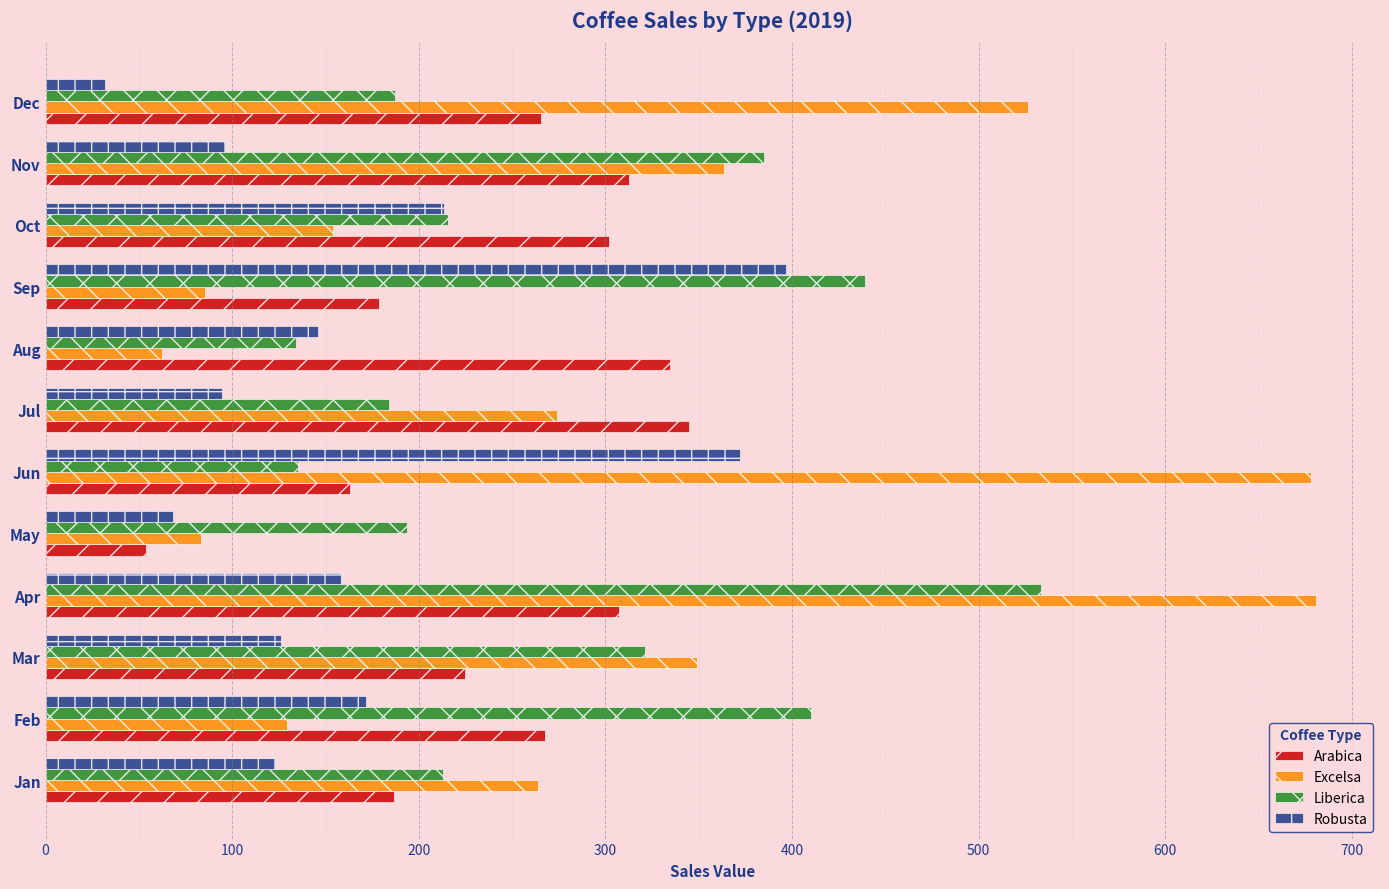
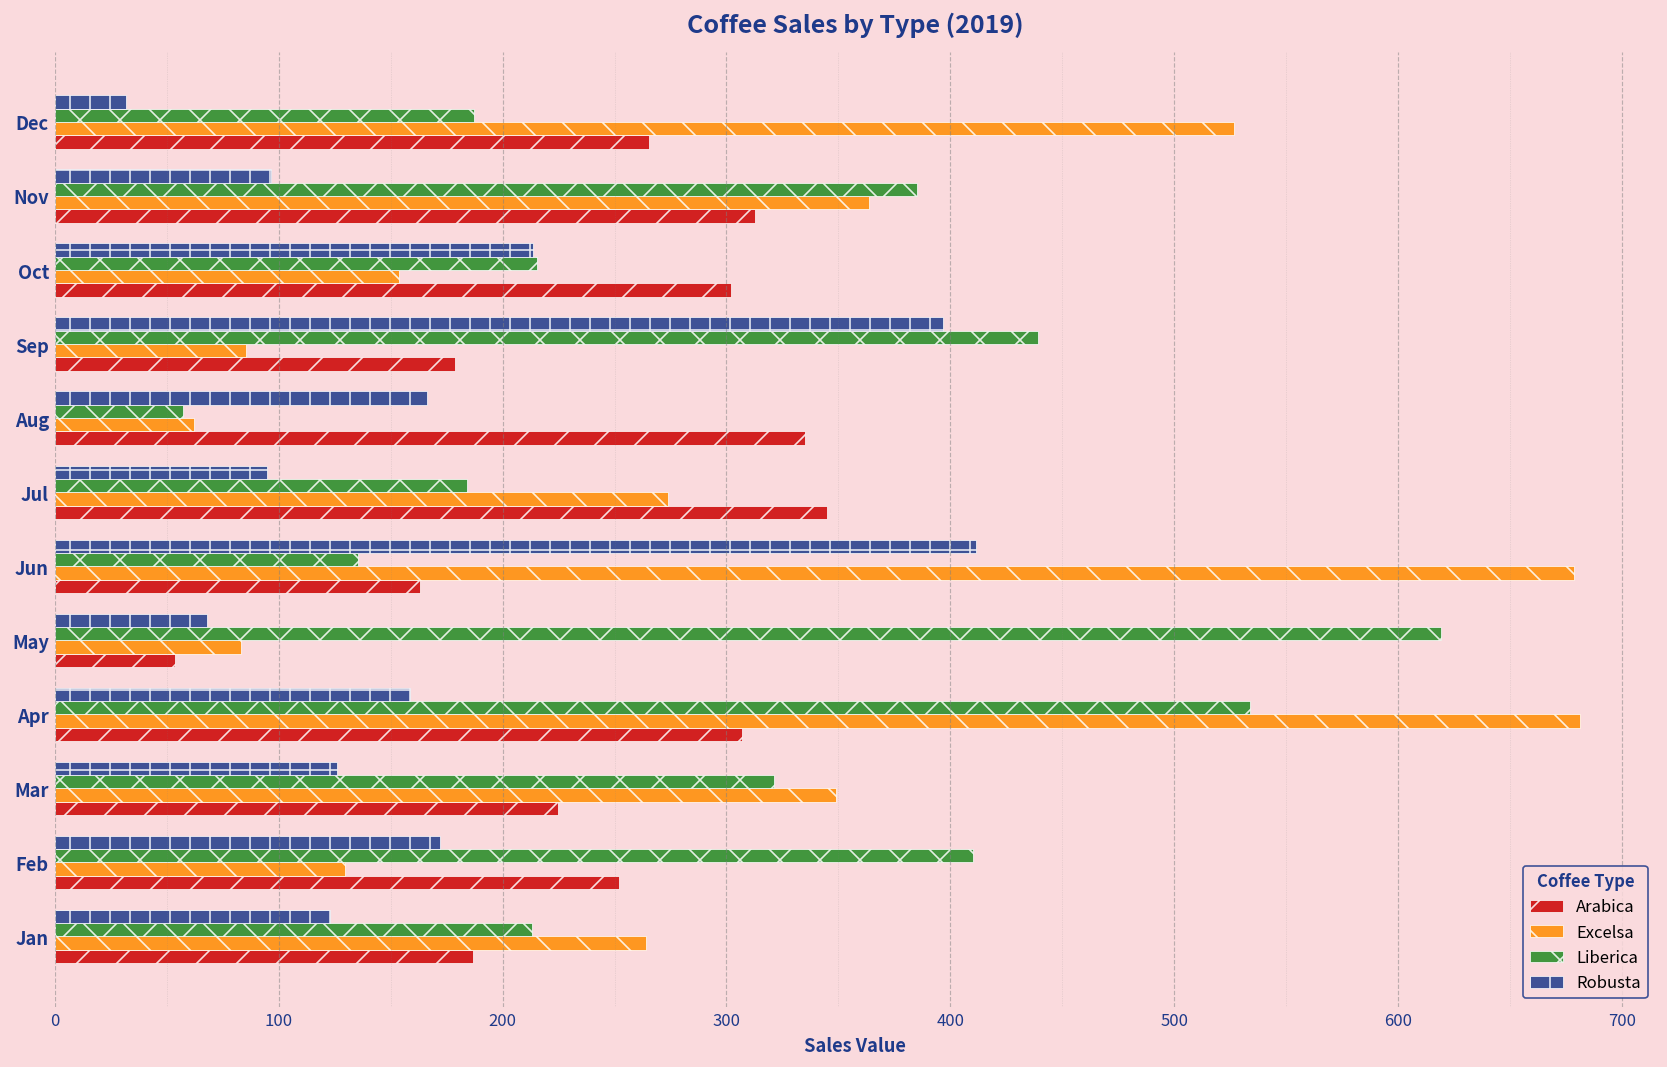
Robusta, Aug: 146 -> 166
Liberica, Aug: 134 -> 57
Robusta, Jun: 372 -> 411
Liberica, May: 194 -> 619
Arabica, Feb: 267 -> 252
